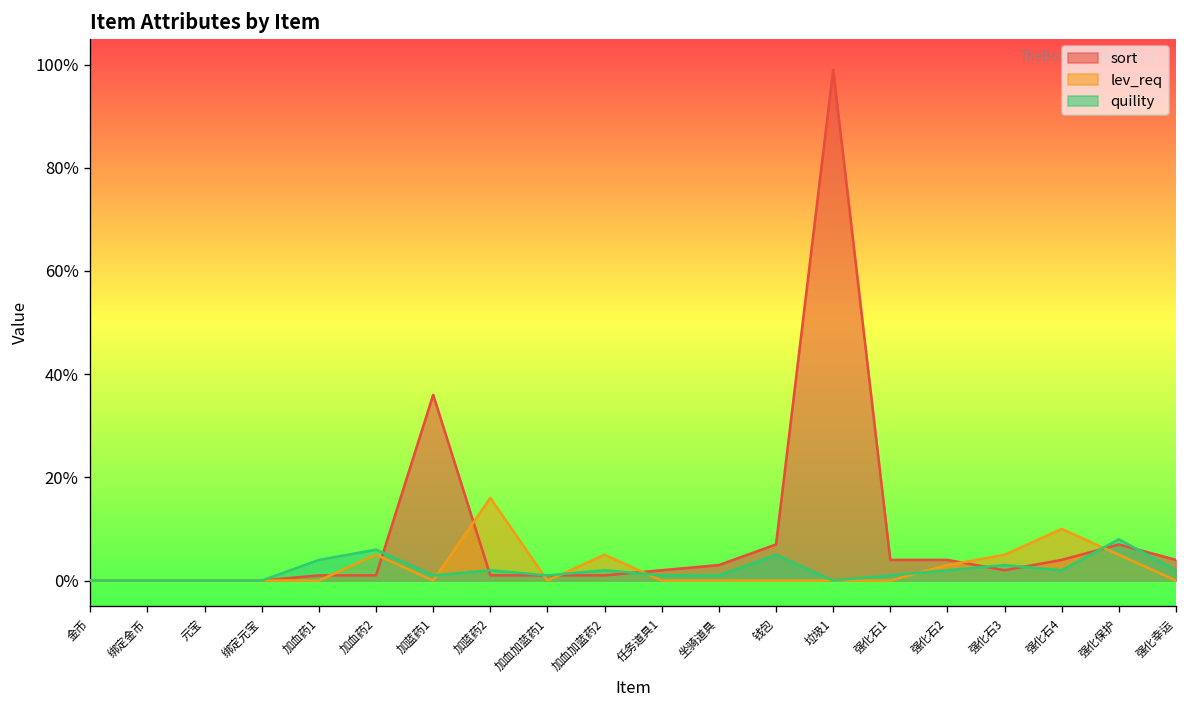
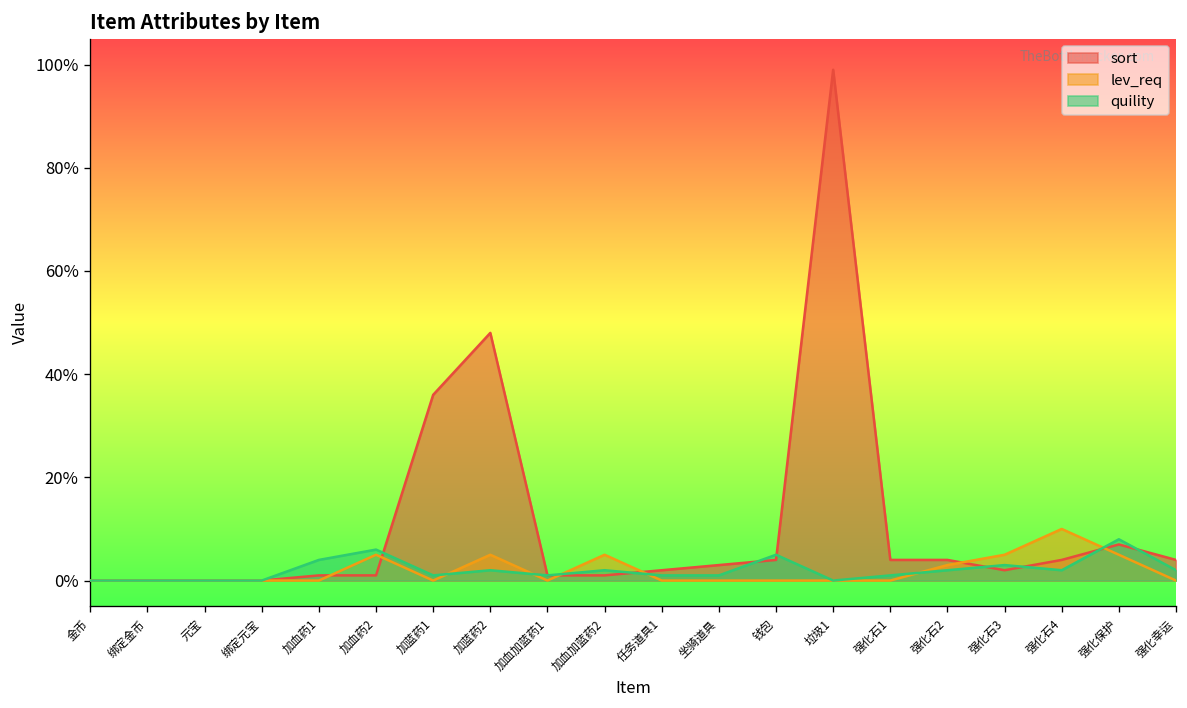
sort, 加蓝药2: 1% -> 48%
lev_req, 加蓝药2: 16% -> 5%
sort, 钱包: 7% -> 4%
